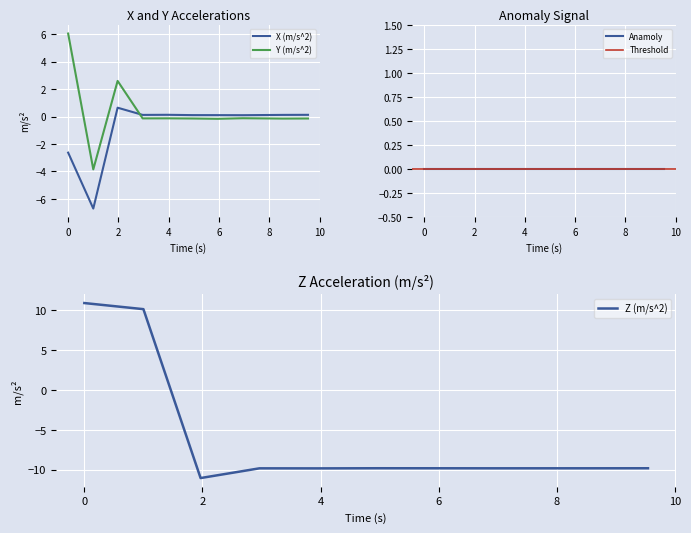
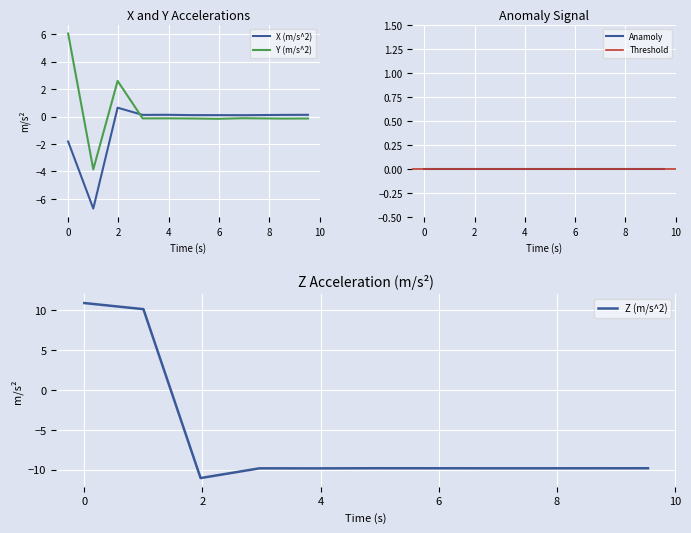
X and Y Accelerations, X (m/s^2), 0: -2.6 -> -1.8
